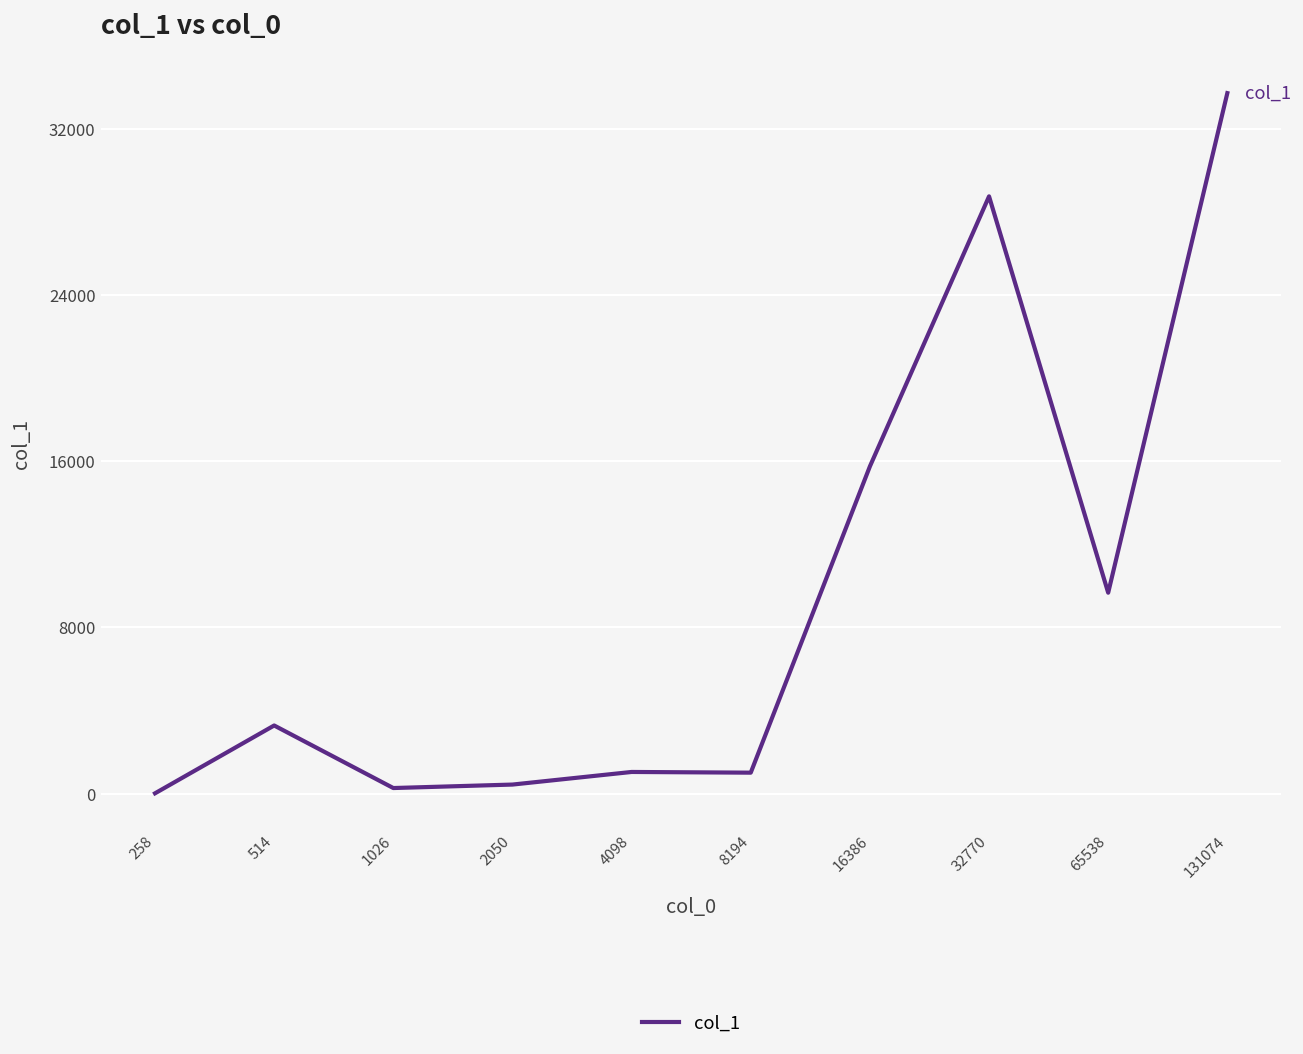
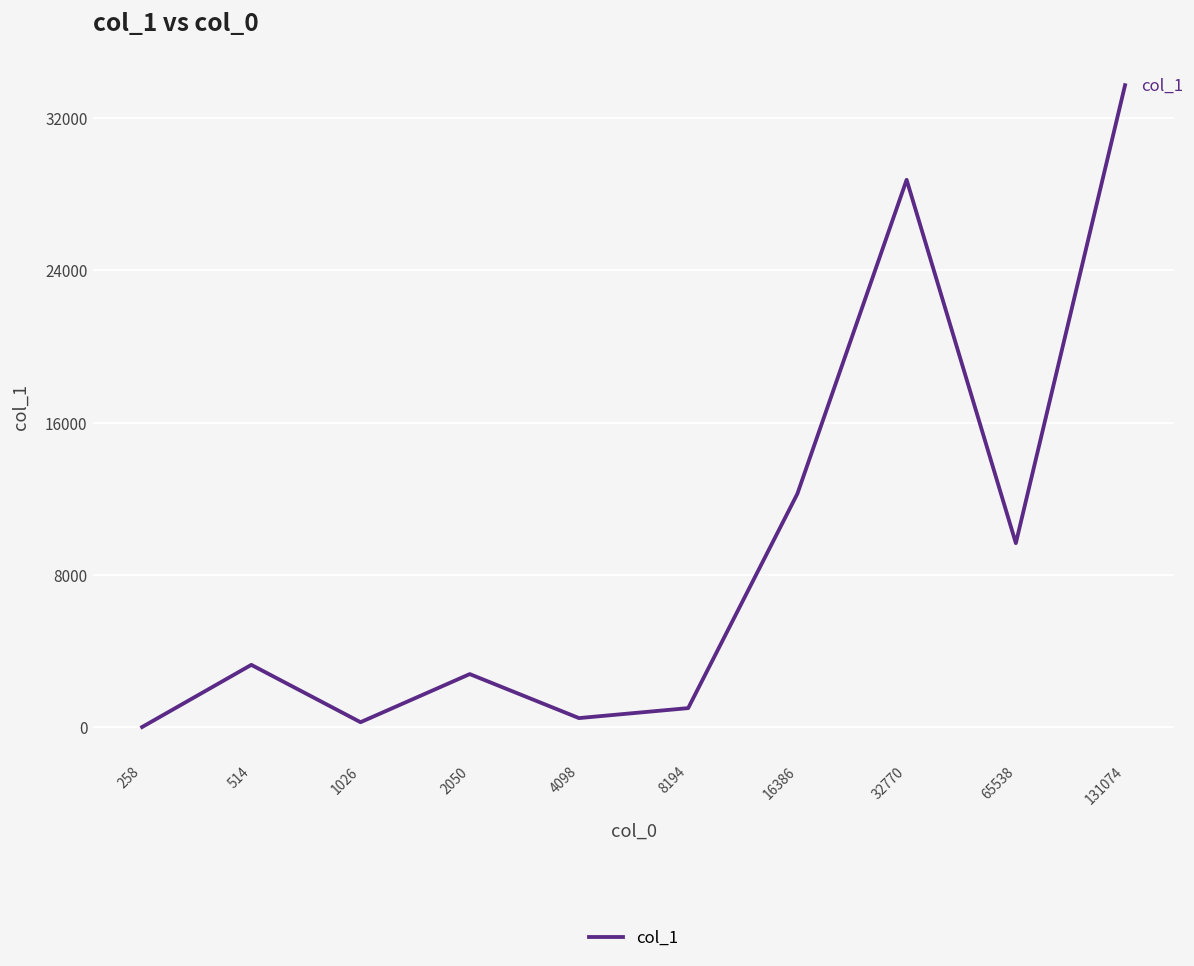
2050: 400 -> 2800
4098: 1000 -> 500
16386: 15800 -> 12300
